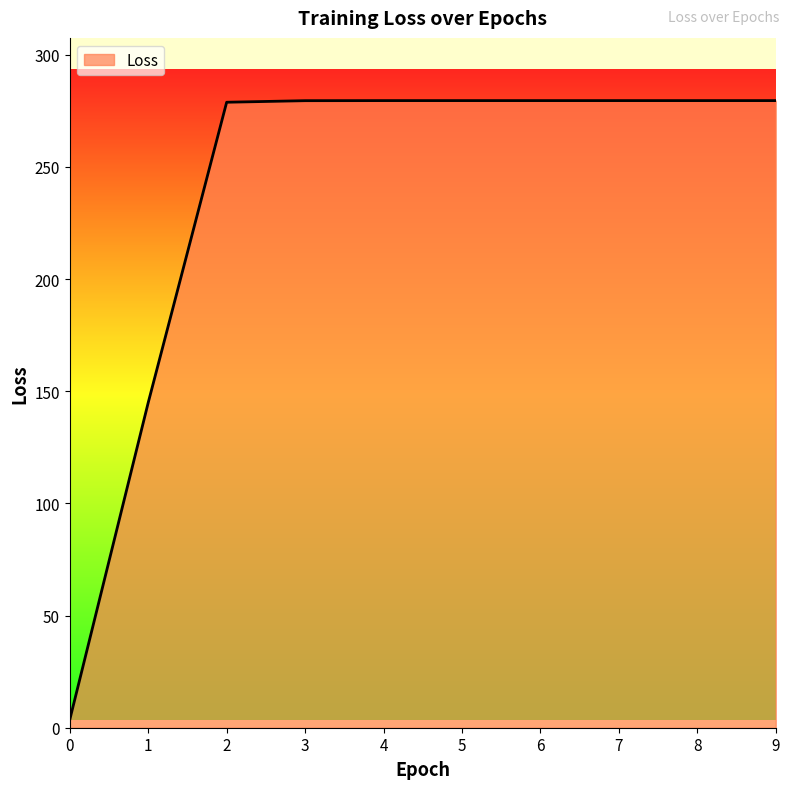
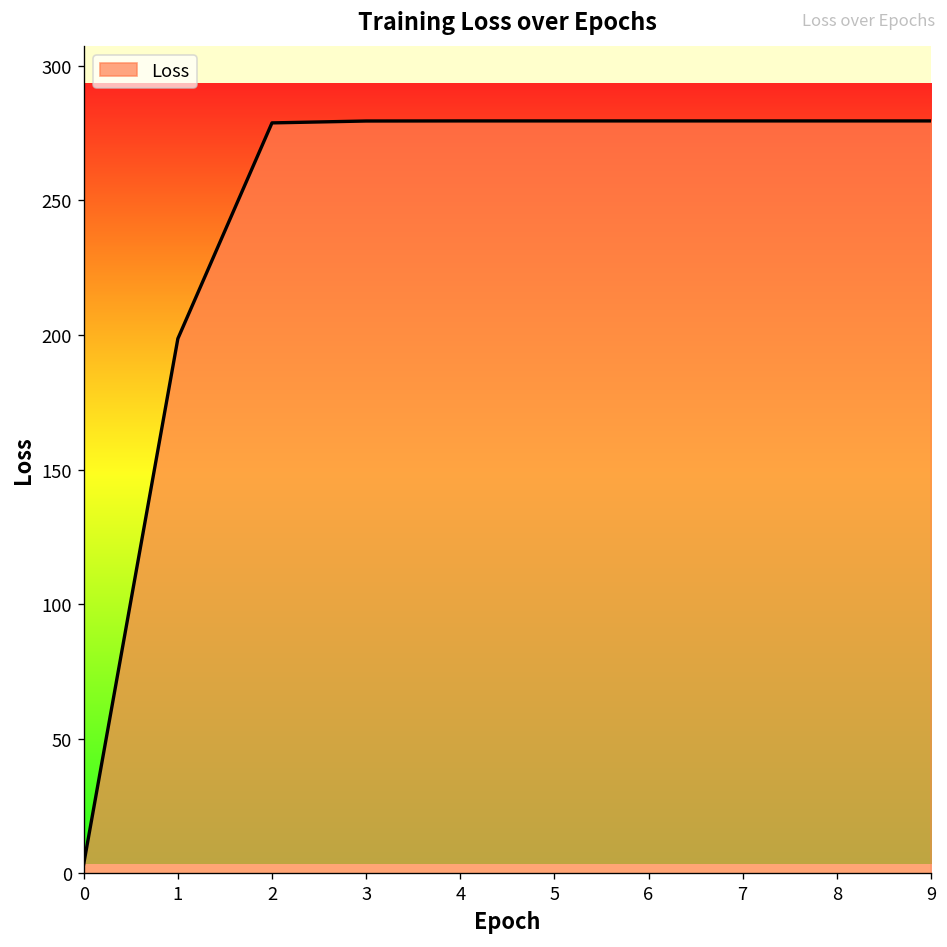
1: 145 -> 199
